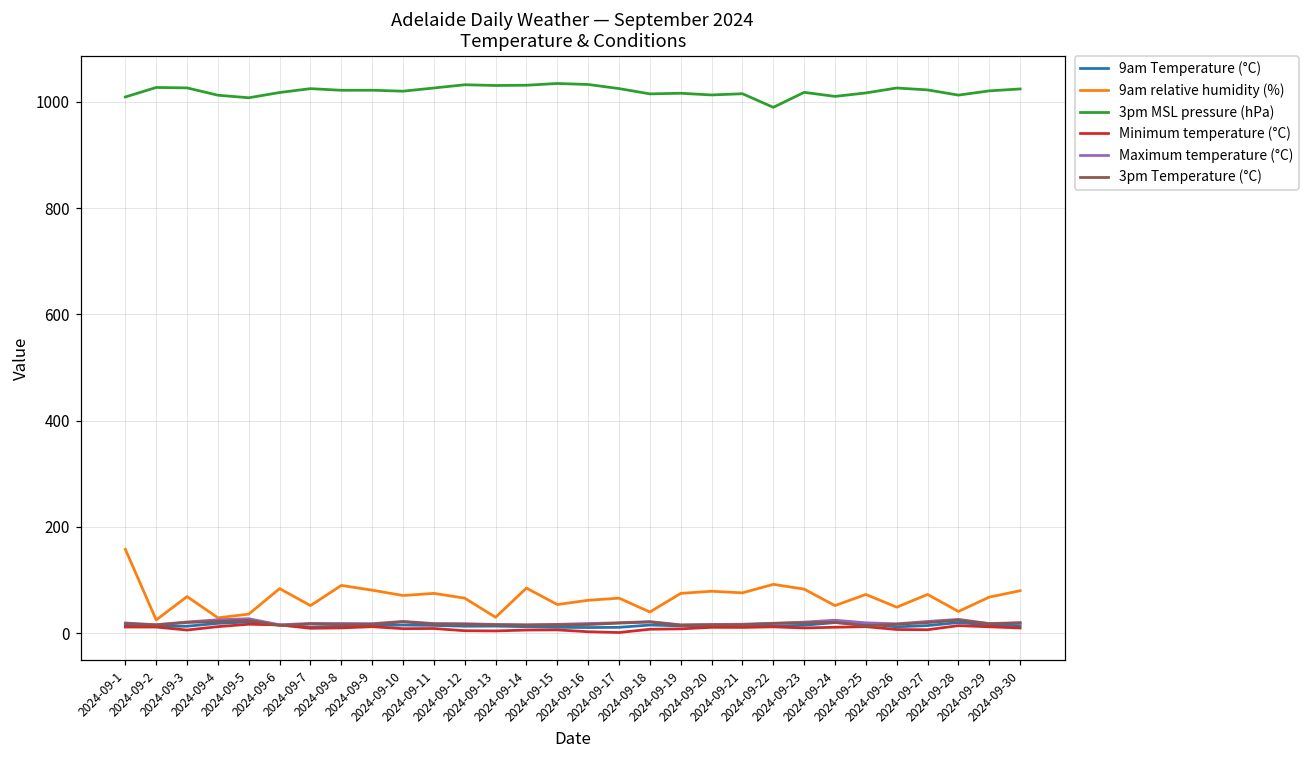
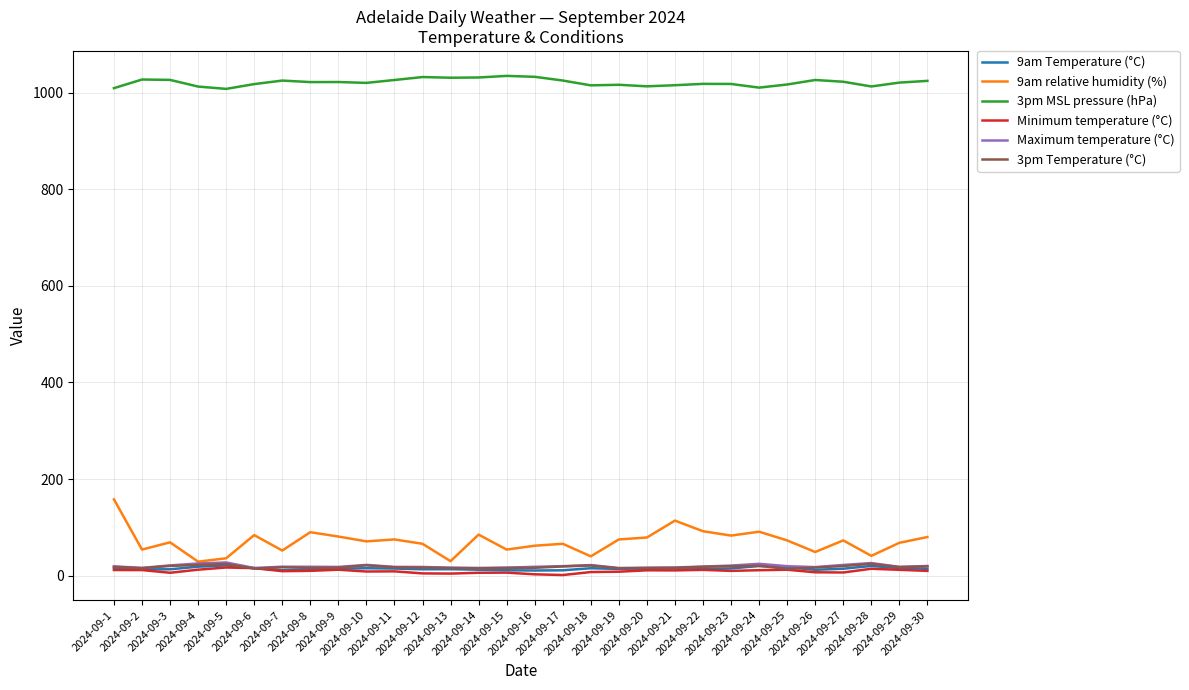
9am relative humidity (%), 2024-09-2: 30 -> 50
9am relative humidity (%), 2024-09-21: 80 -> 110
3pm MSL pressure (hPa), 2024-09-22: 990 -> 1020
9am relative humidity (%), 2024-09-24: 50 -> 90
